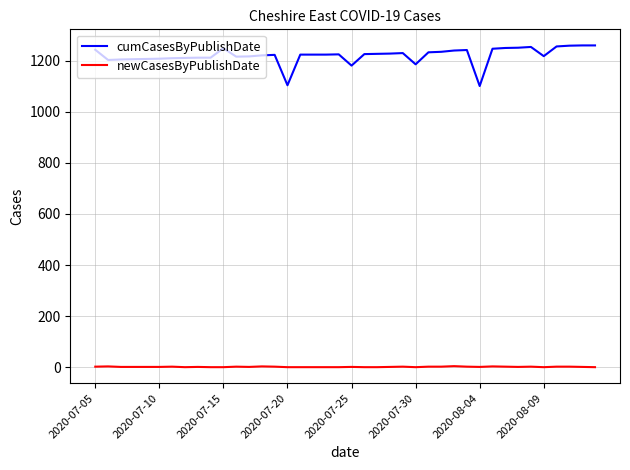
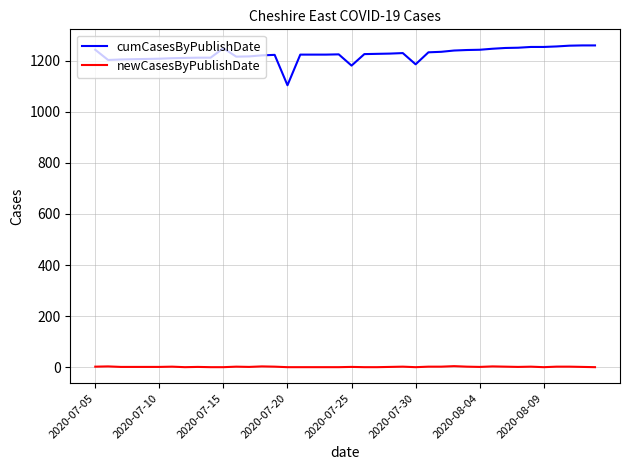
cumCasesByPublishDate, 2020-08-04: 1100 -> 1240
cumCasesByPublishDate, 2020-08-09: 1220 -> 1250
